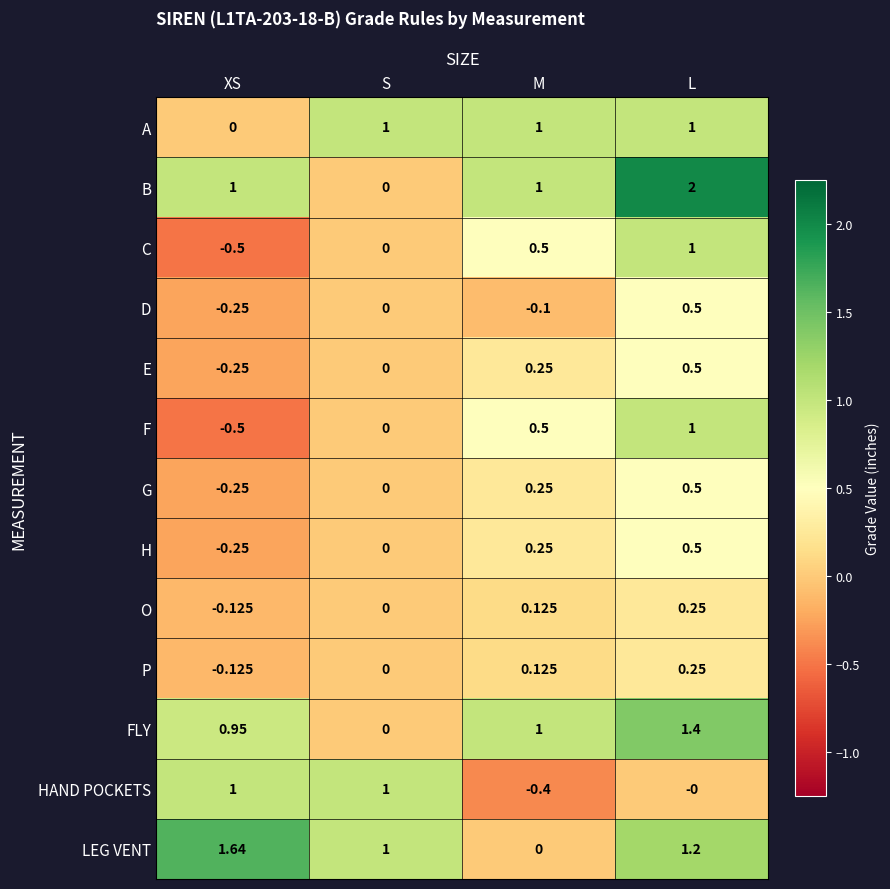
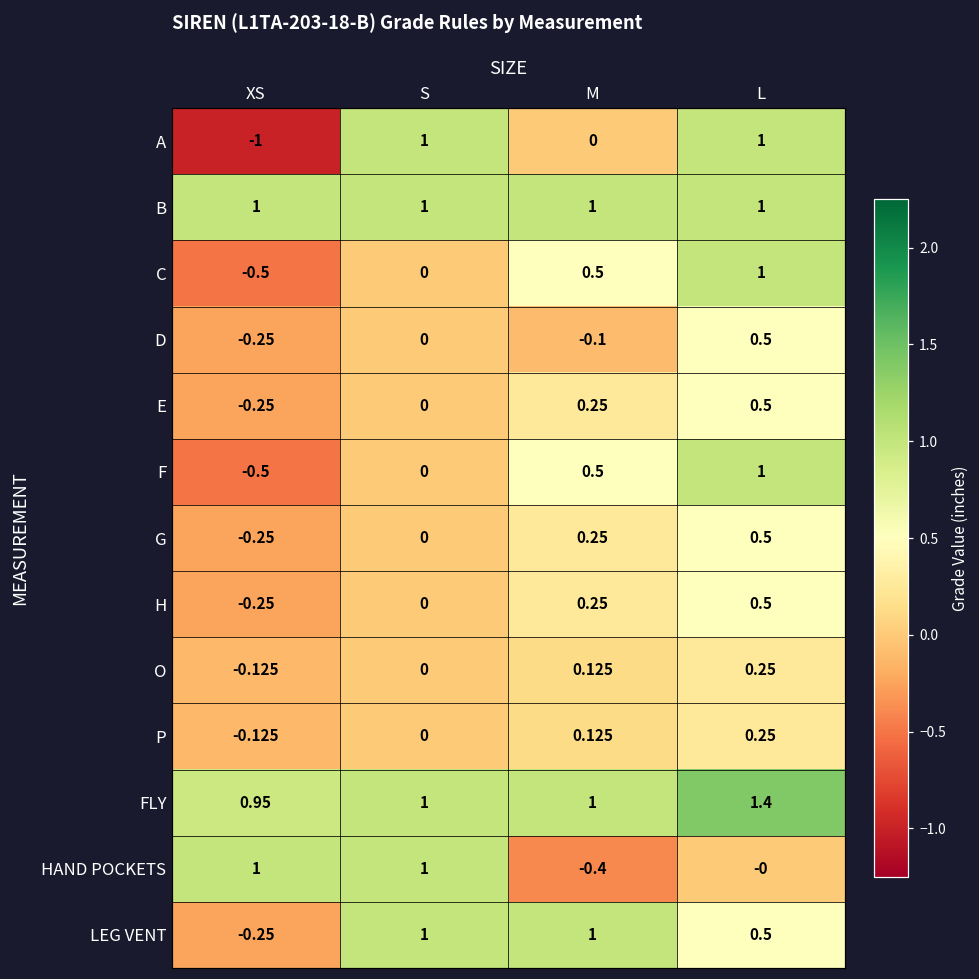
A, XS: 0 -> -1
A, M: 1 -> 0
B, S: 0 -> 1
B, L: 2 -> 1
FLY, S: 0 -> 1
LEG VENT, XS: 1.64 -> -0.25
LEG VENT, M: 0 -> 1
LEG VENT, L: 1.2 -> 0.5
